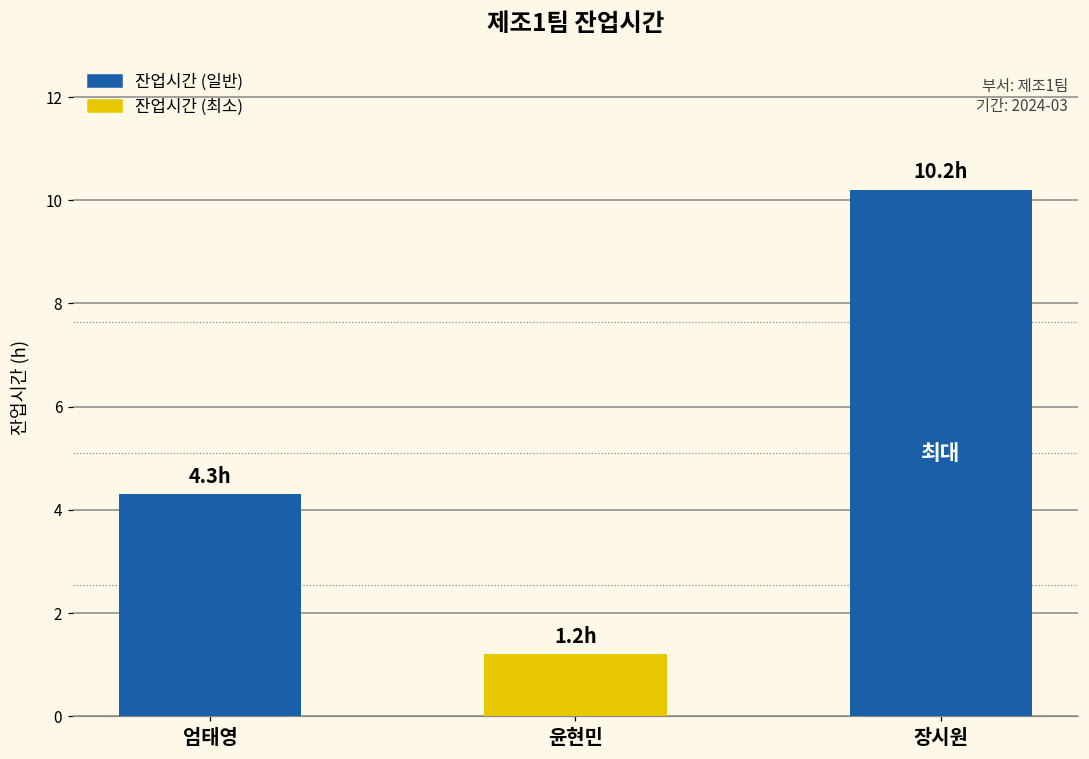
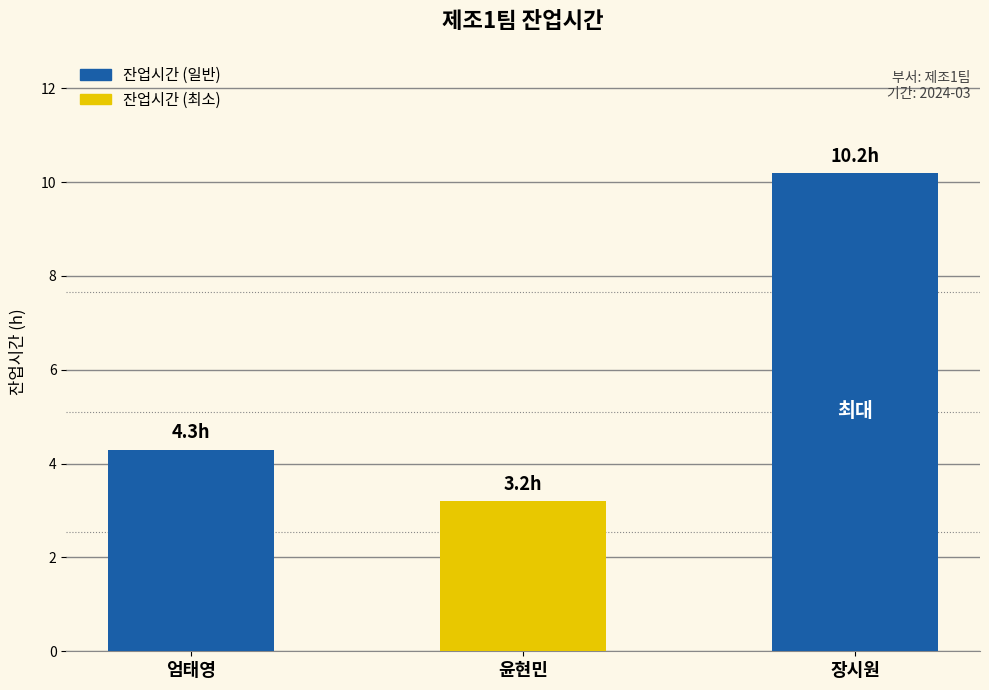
윤현민: 1.2h -> 3.2h
